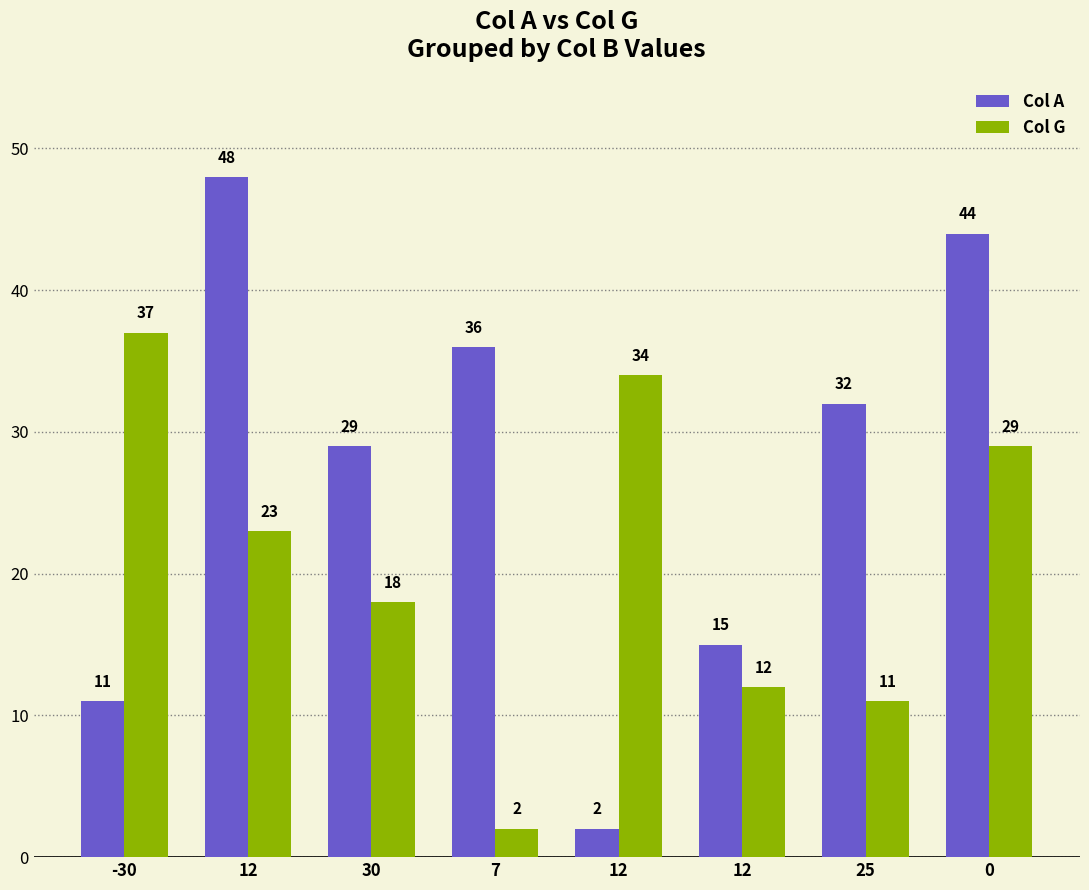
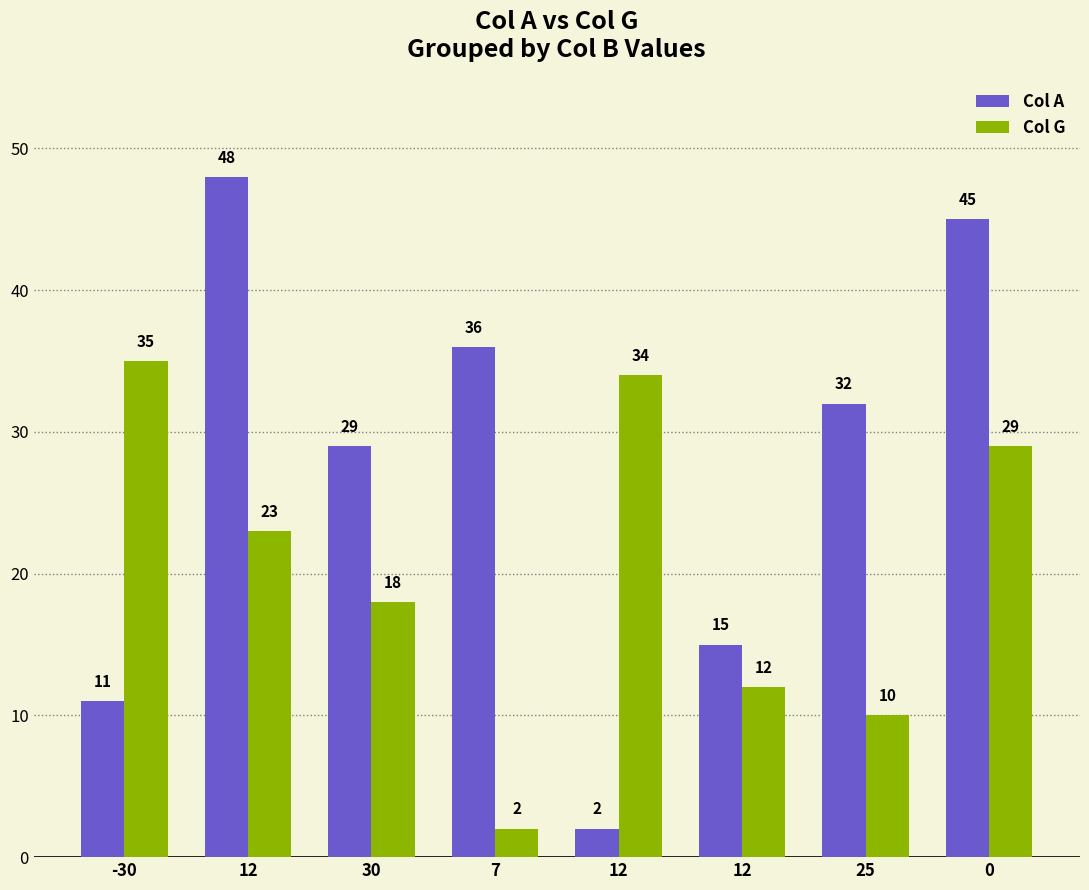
Col G, -30: 37 -> 35
Col G, 25: 11 -> 10
Col A, 0: 44 -> 45
